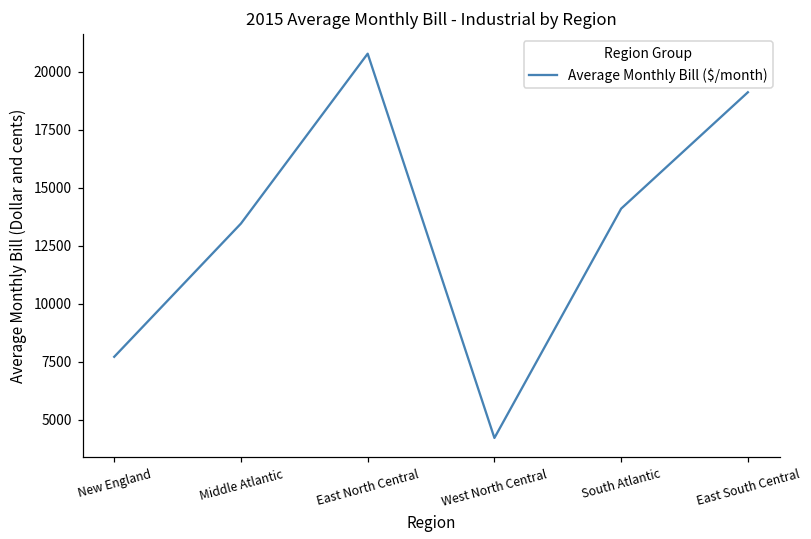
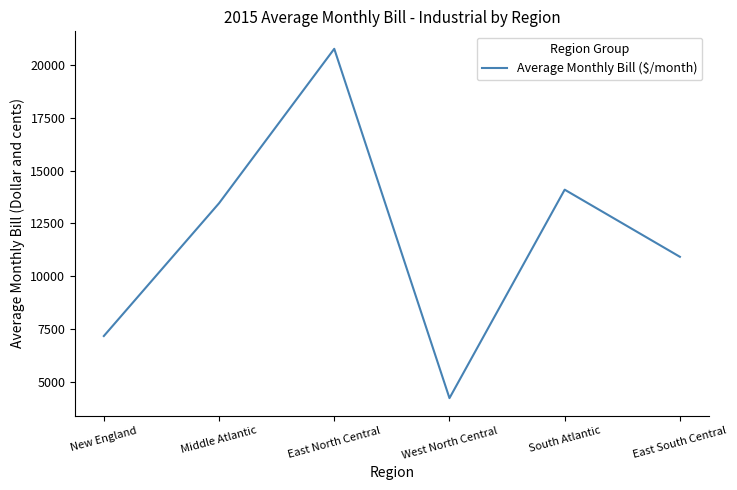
New England: 7700 -> 7200
East South Central: 19100 -> 10900
